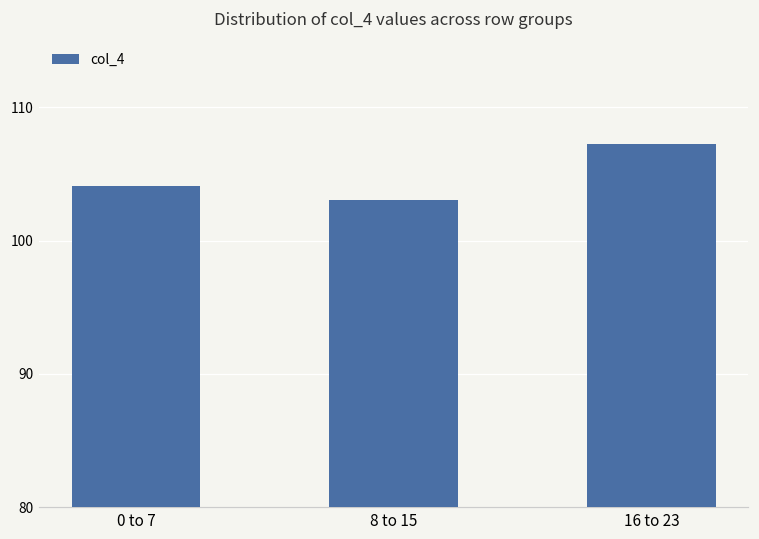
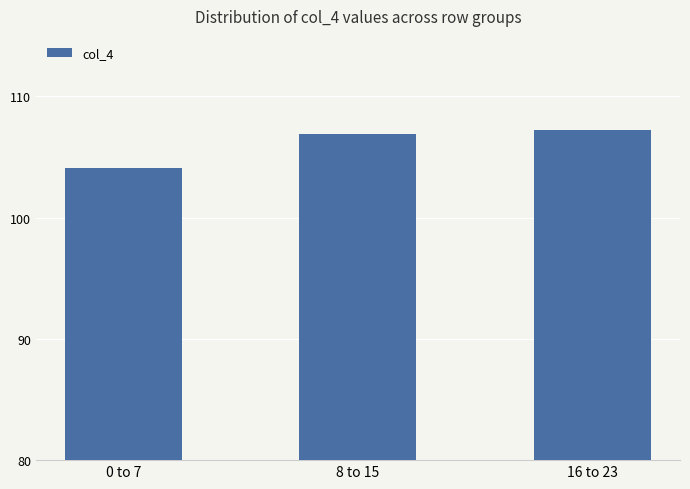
8 to 15: 103.0 -> 106.9
